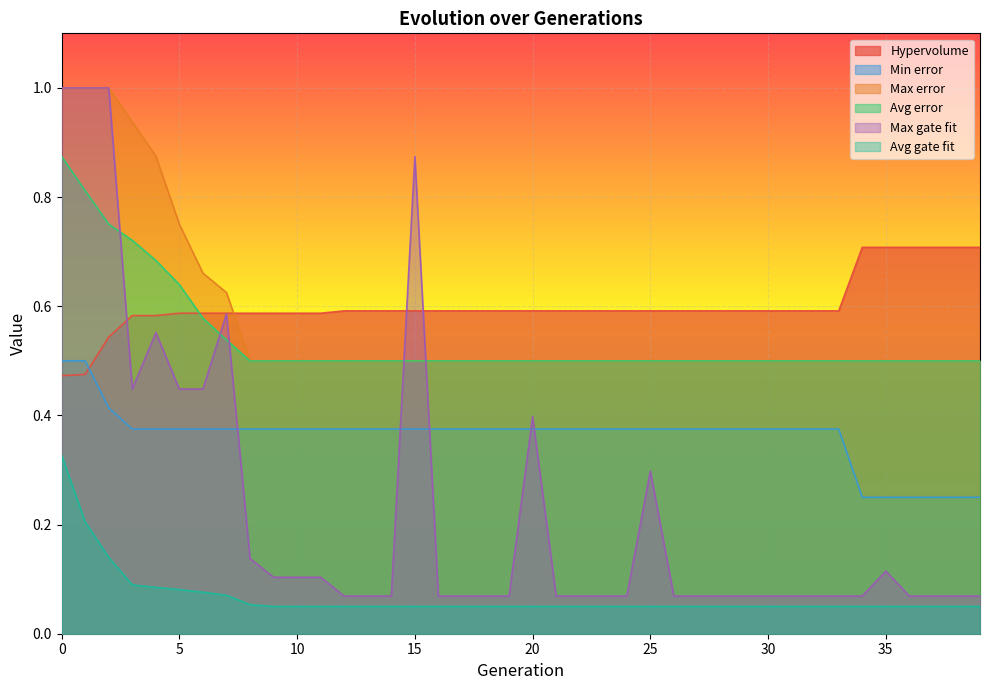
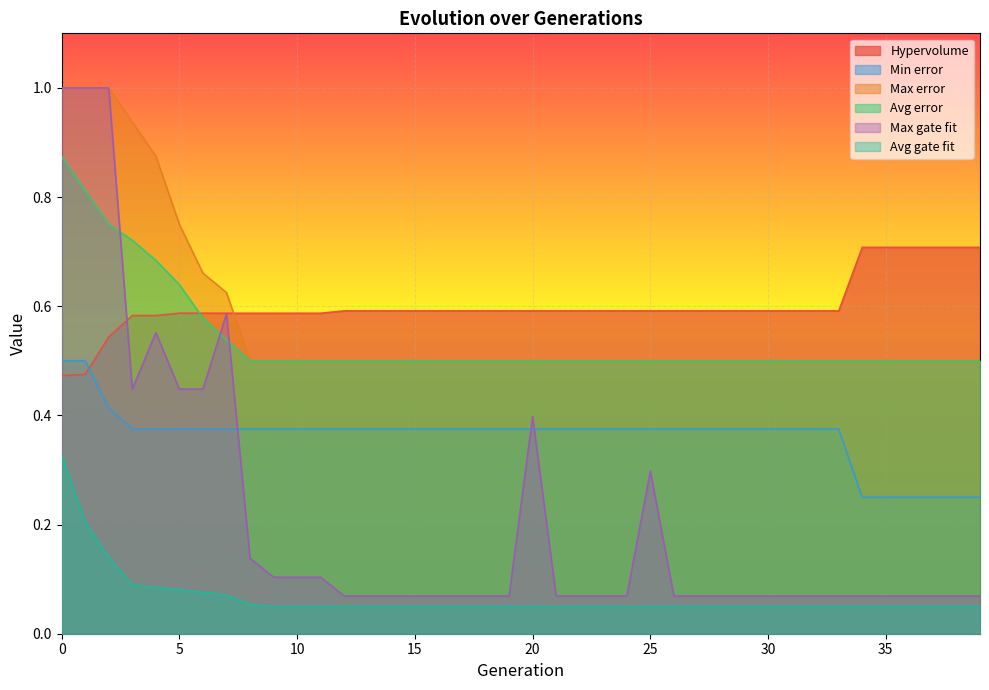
Max gate fit, 15: 0.87 -> 0.07
Max gate fit, 35: 0.11 -> 0.07
